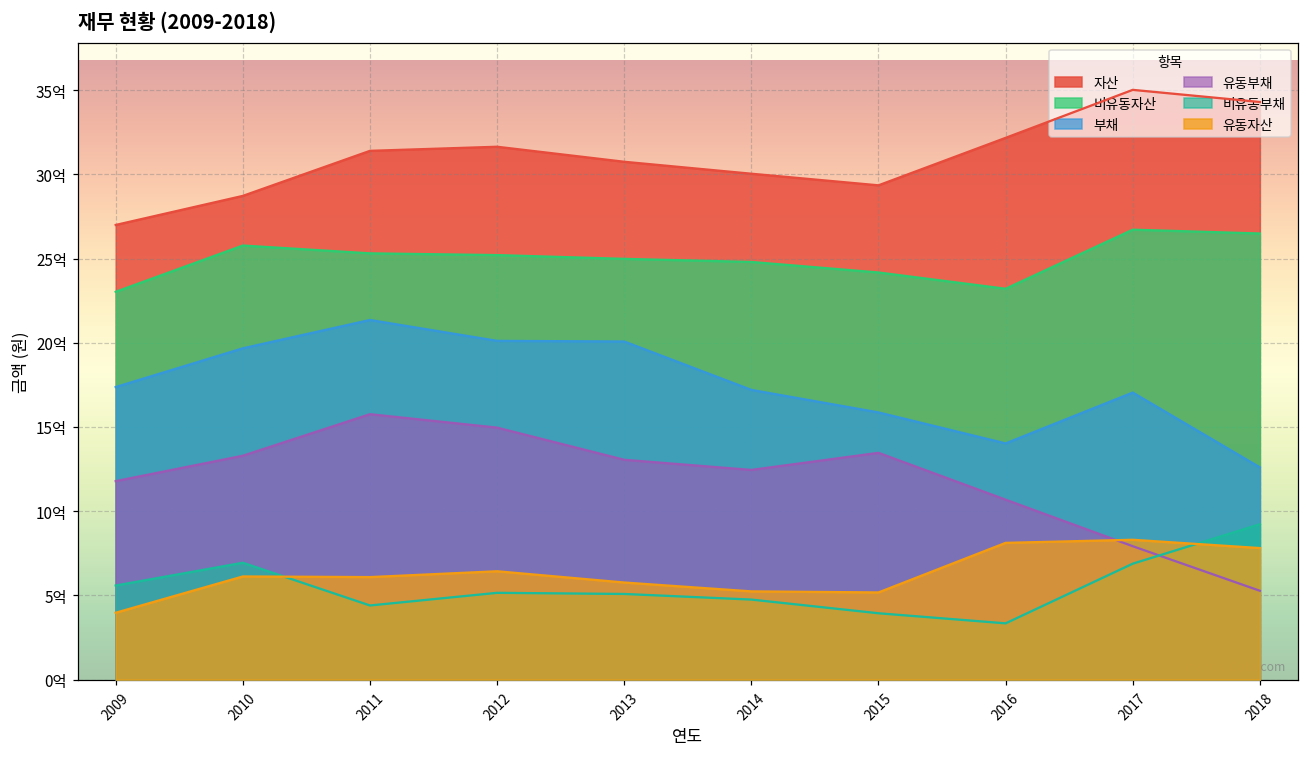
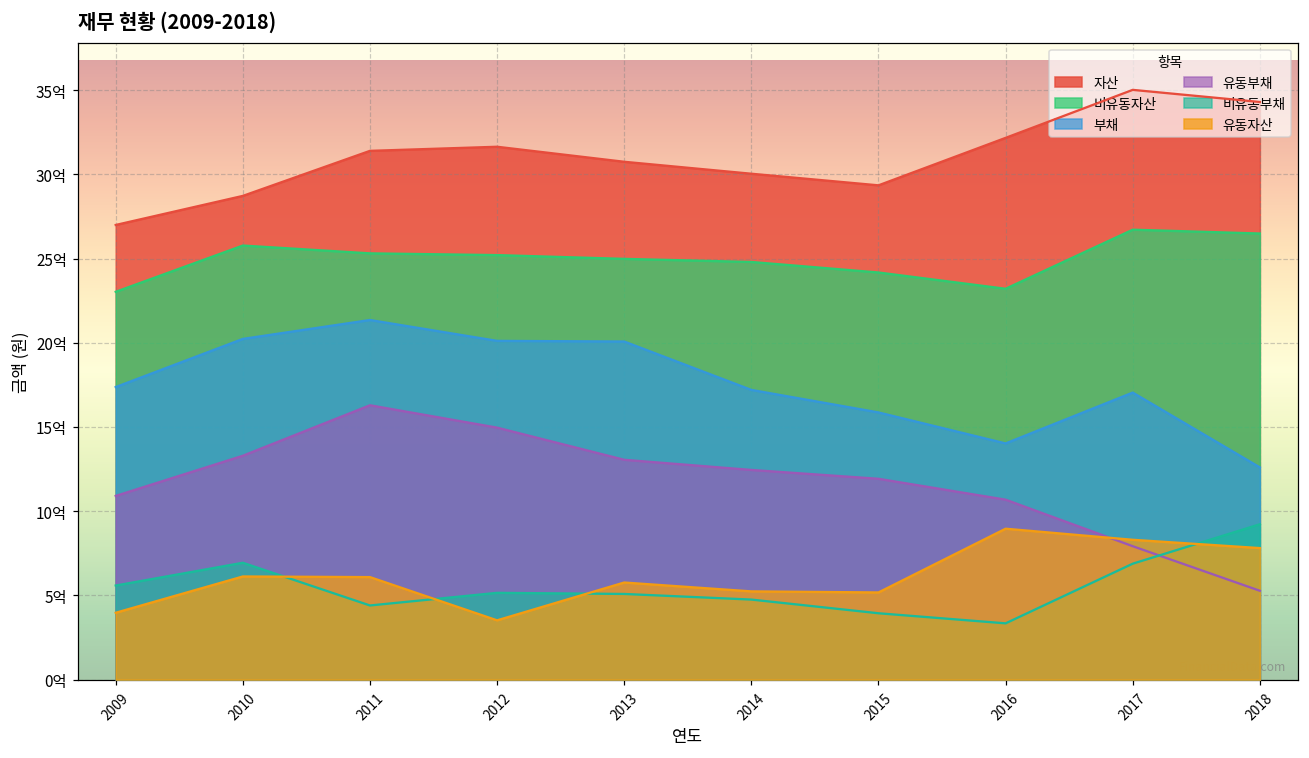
유동부채, 2009: 11.8억 -> 10.9억
부채, 2010: 19.7억 -> 20.2억
유동부채, 2011: 15.8억 -> 16.3억
유동자산, 2012: 6.4억 -> 3.5억
유동부채, 2015: 13.5억 -> 11.9억
유동자산, 2016: 8.1억 -> 9.0억
